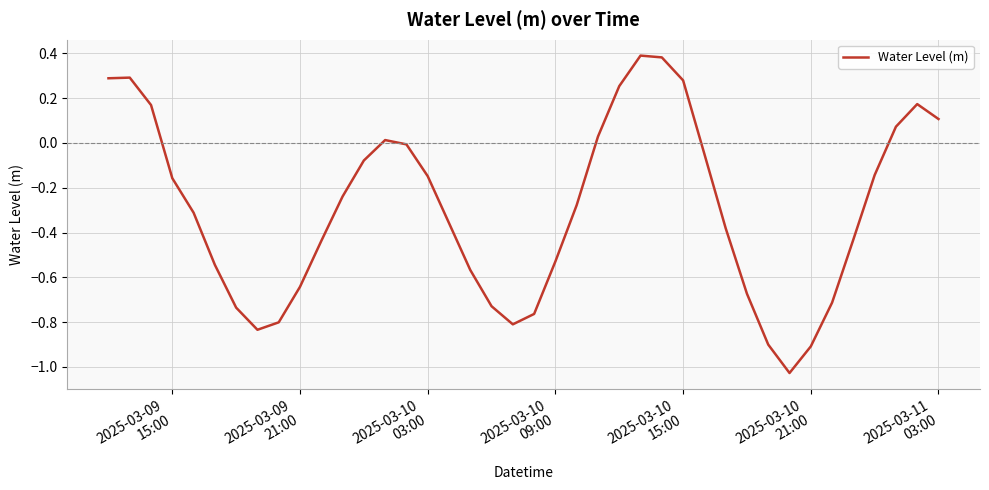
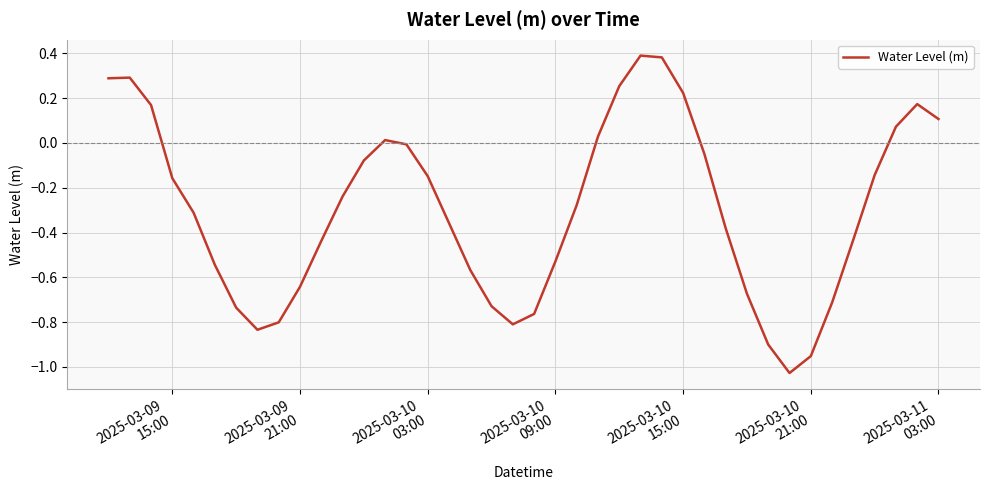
2025-03-10 15:00: 0.28 -> 0.22
2025-03-10 21:00: -0.91 -> -0.95
